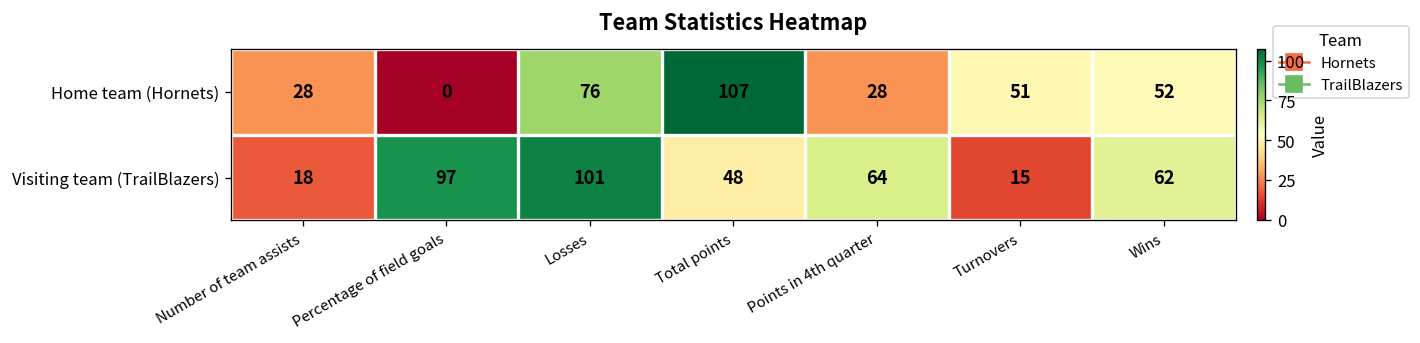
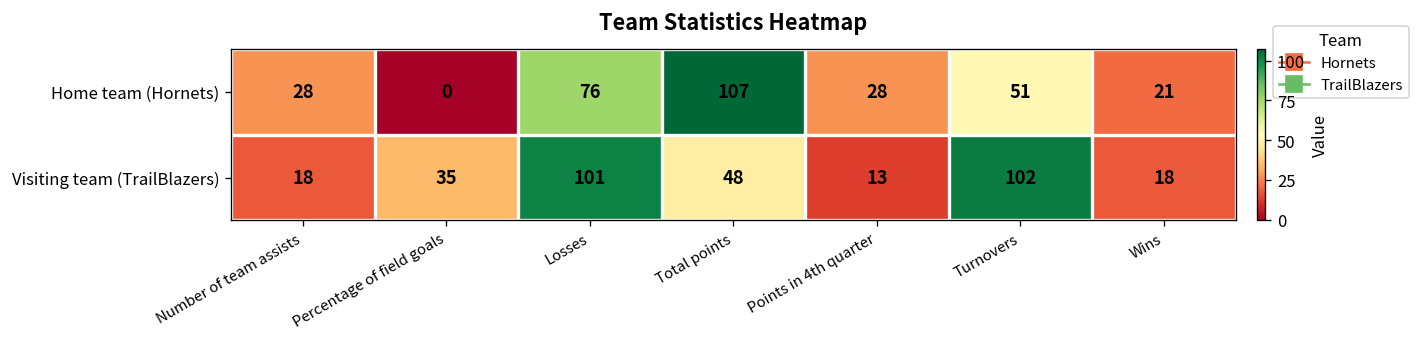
Home team (Hornets), Wins: 52 -> 21
Visiting team (TrailBlazers), Percentage of field goals: 97 -> 35
Visiting team (TrailBlazers), Points in 4th quarter: 64 -> 13
Visiting team (TrailBlazers), Turnovers: 15 -> 102
Visiting team (TrailBlazers), Wins: 62 -> 18
